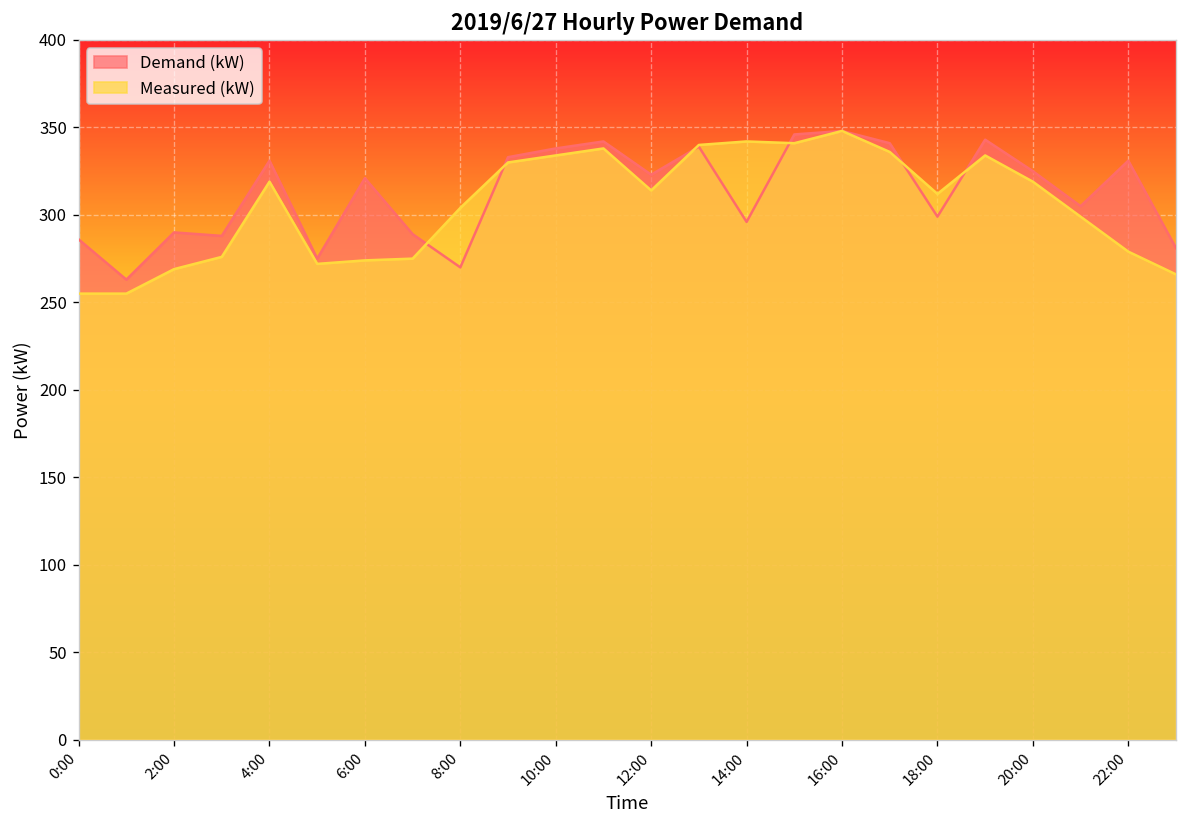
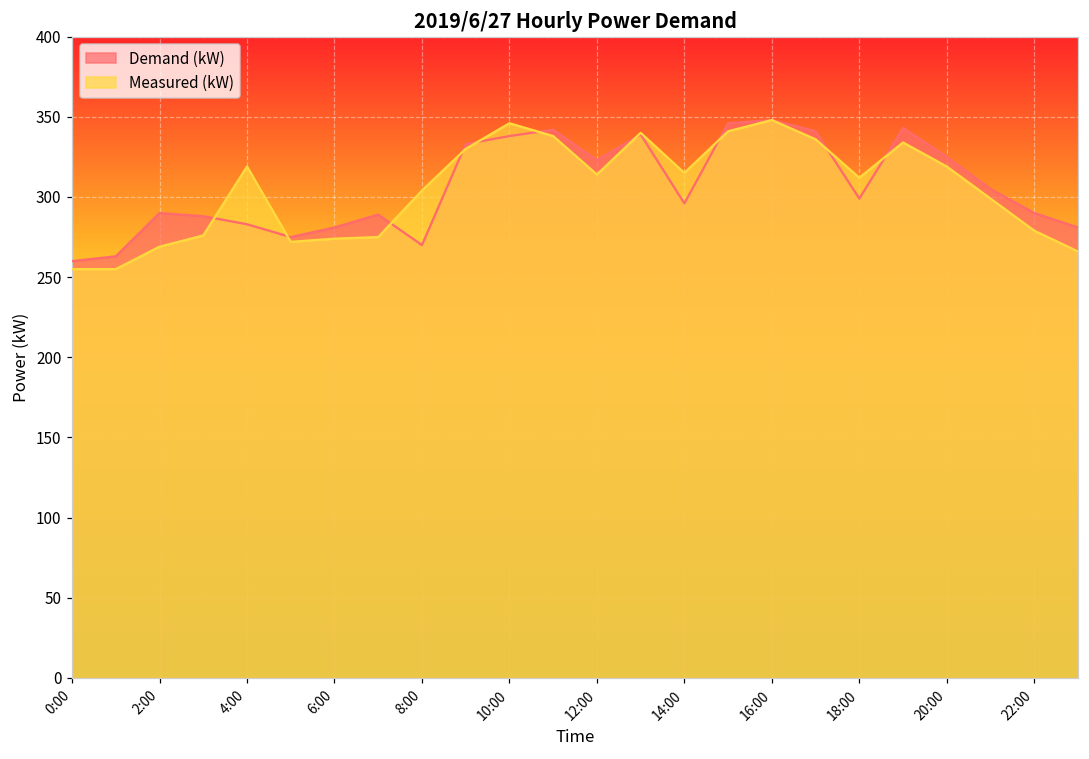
Demand (kW), 0:00: 286 -> 260
Demand (kW), 4:00: 331 -> 283
Demand (kW), 6:00: 321 -> 281
Measured (kW), 10:00: 334 -> 346
Measured (kW), 14:00: 342 -> 315
Demand (kW), 22:00: 331 -> 290
